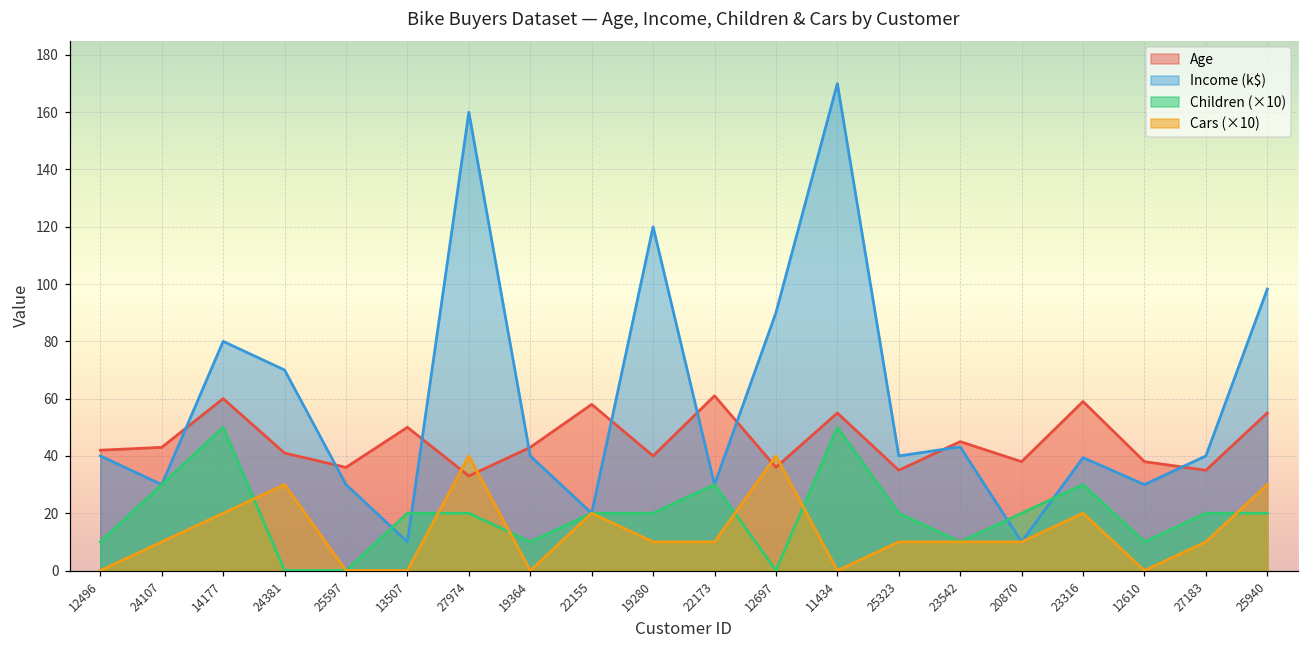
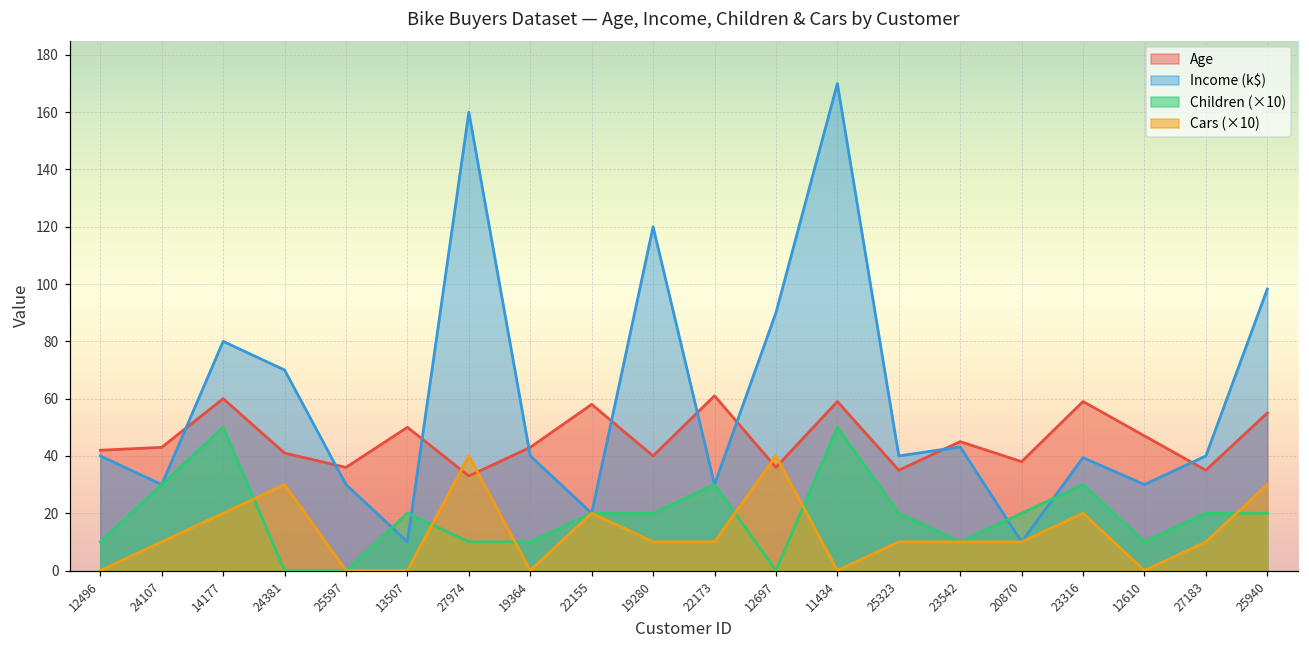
Children (×10), 27974: 20 -> 10
Age, 11434: 55 -> 59
Age, 12610: 38 -> 47
